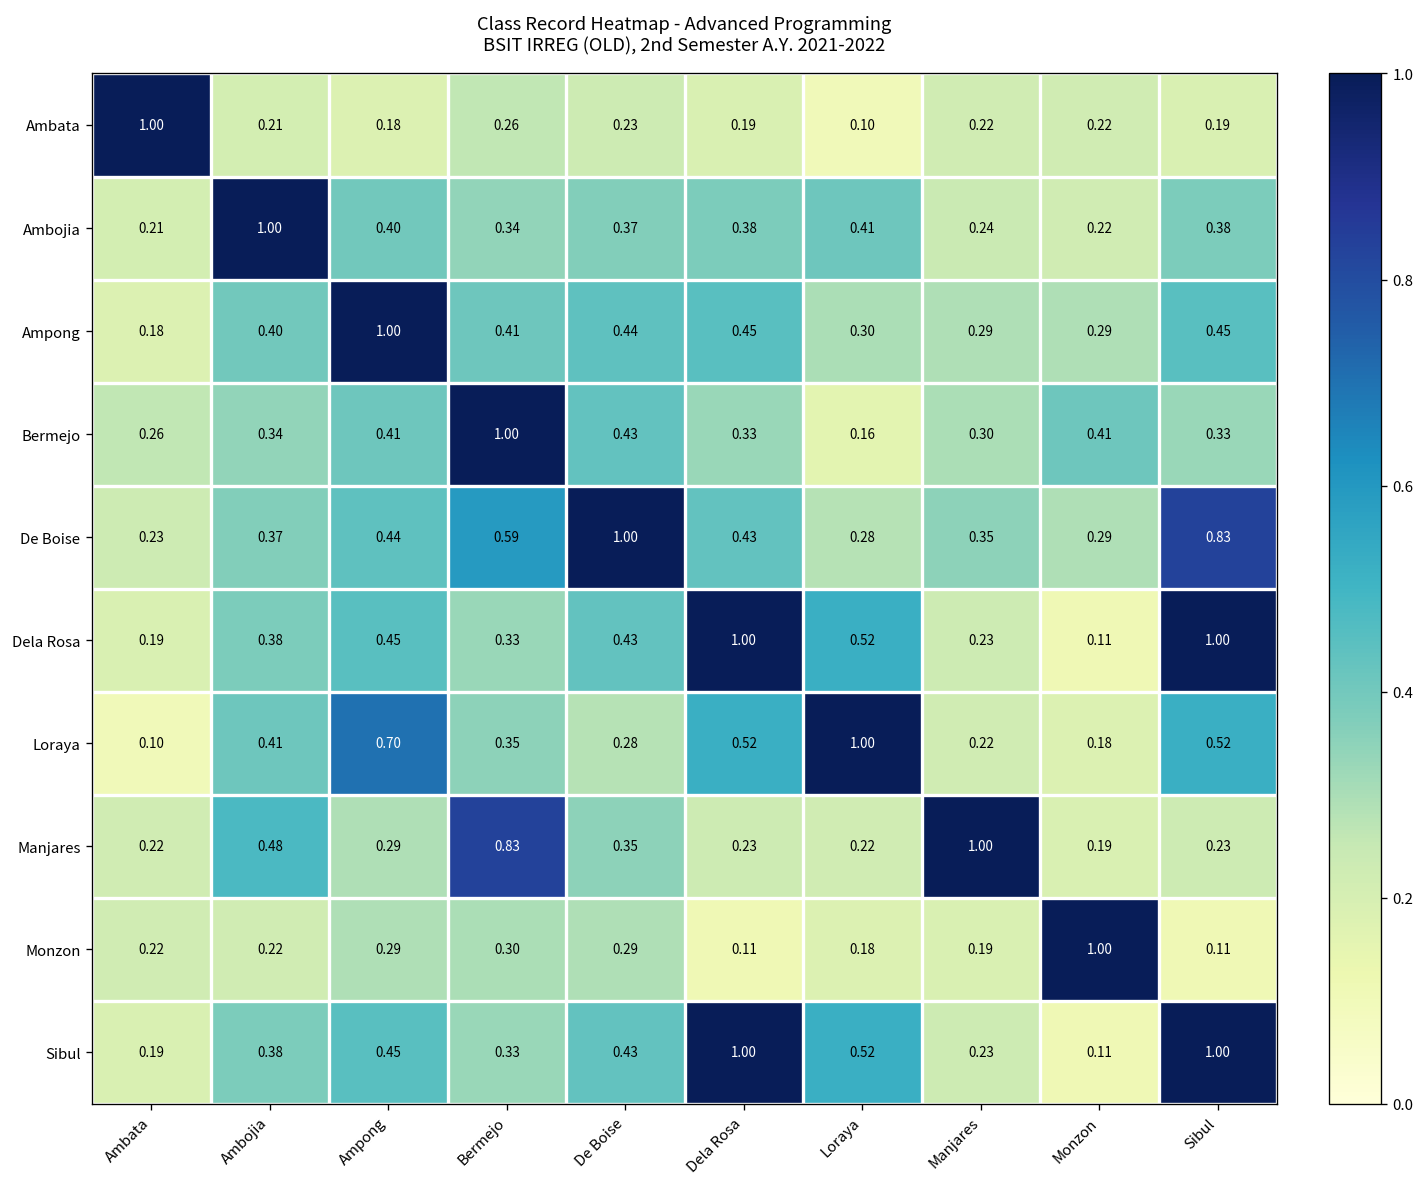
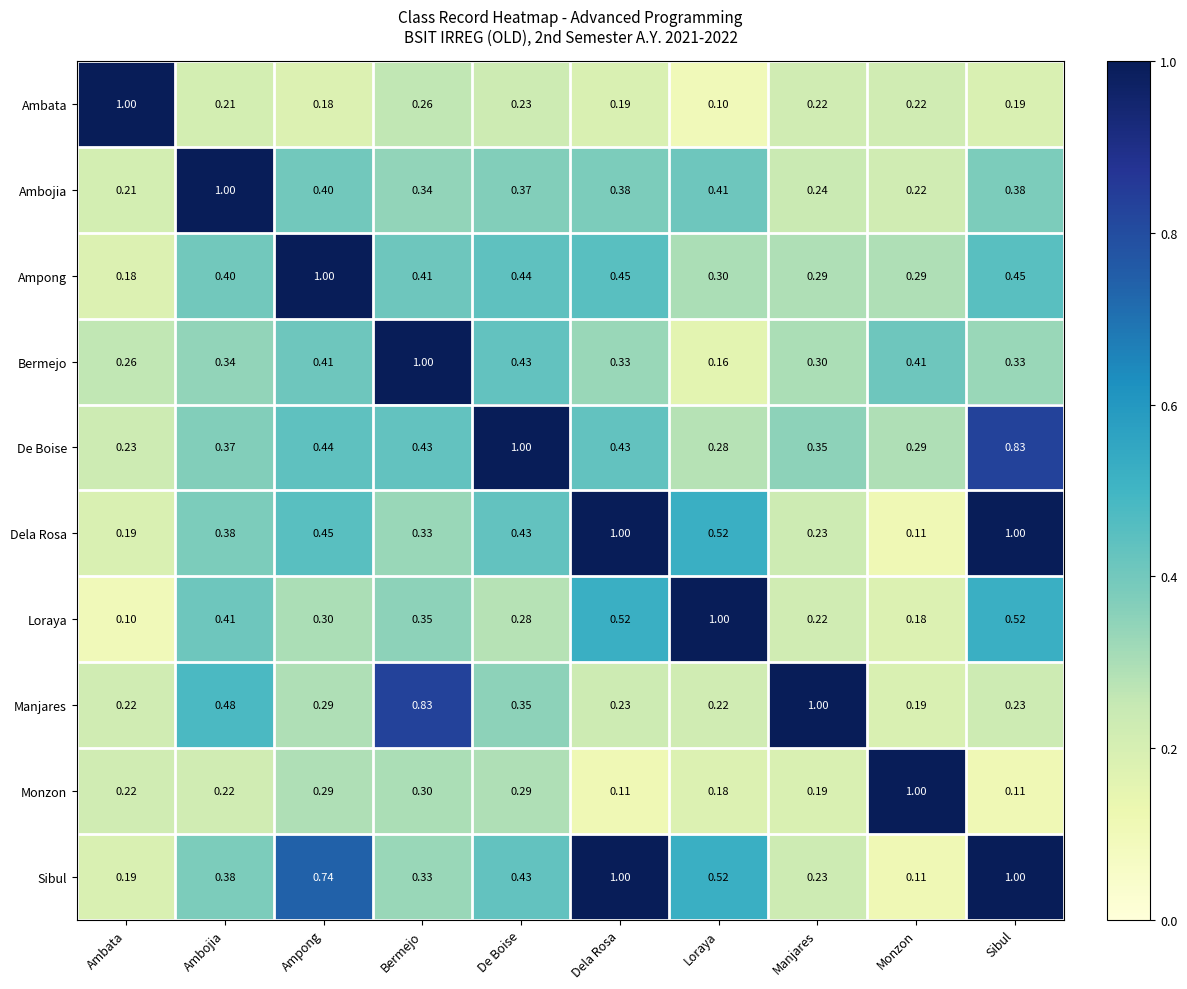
De Boise, Bermejo: 0.59 -> 0.43
Loraya, Ampong: 0.70 -> 0.30
Sibul, Ampong: 0.45 -> 0.74
